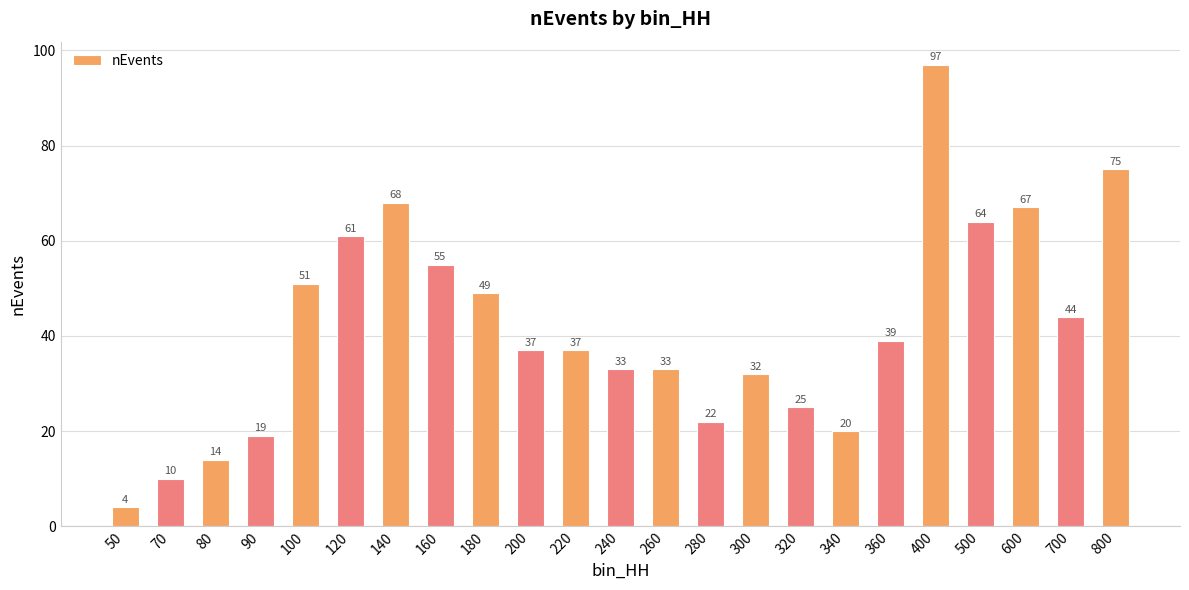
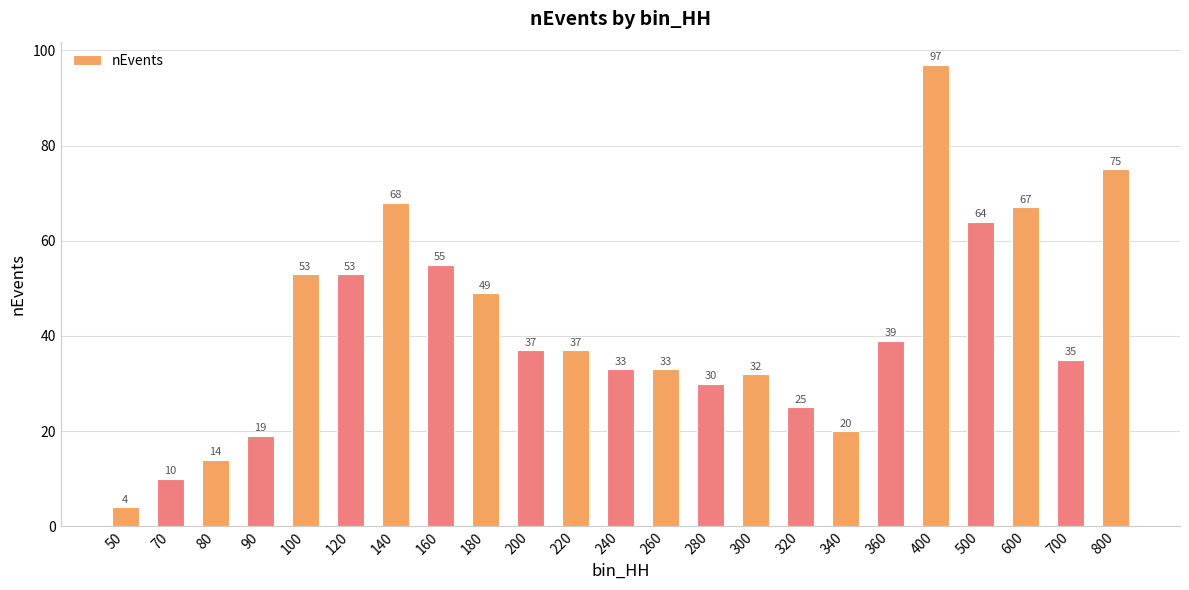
100: 51 -> 53
120: 61 -> 53
280: 22 -> 30
700: 44 -> 35
